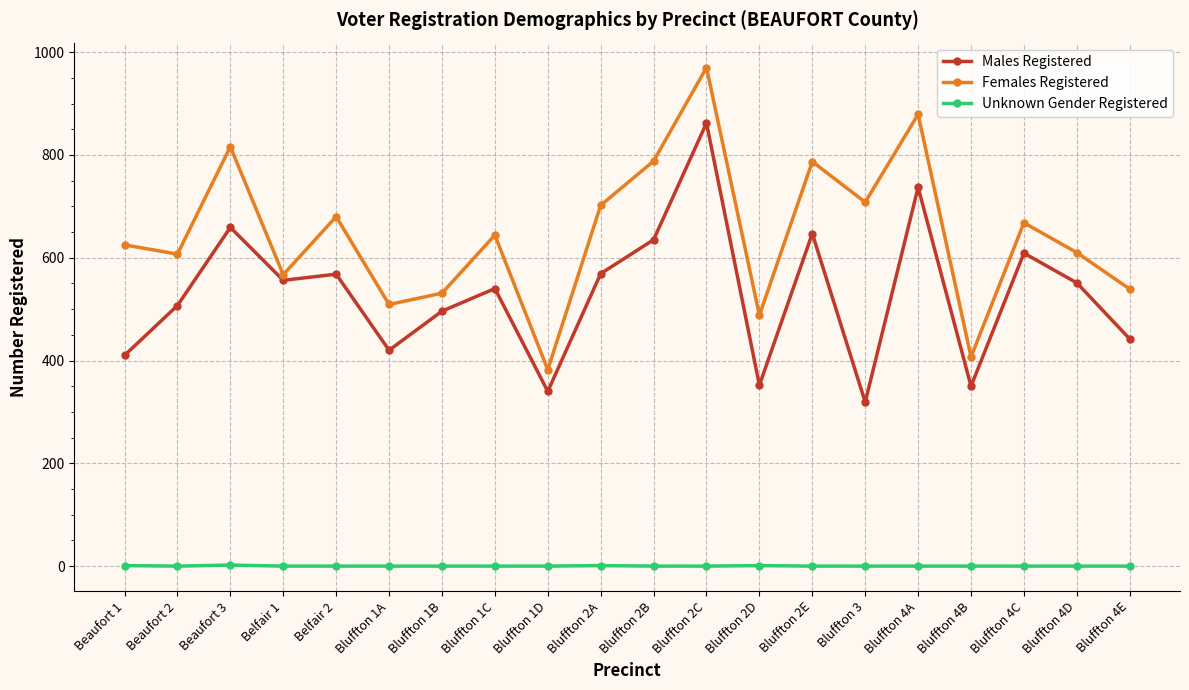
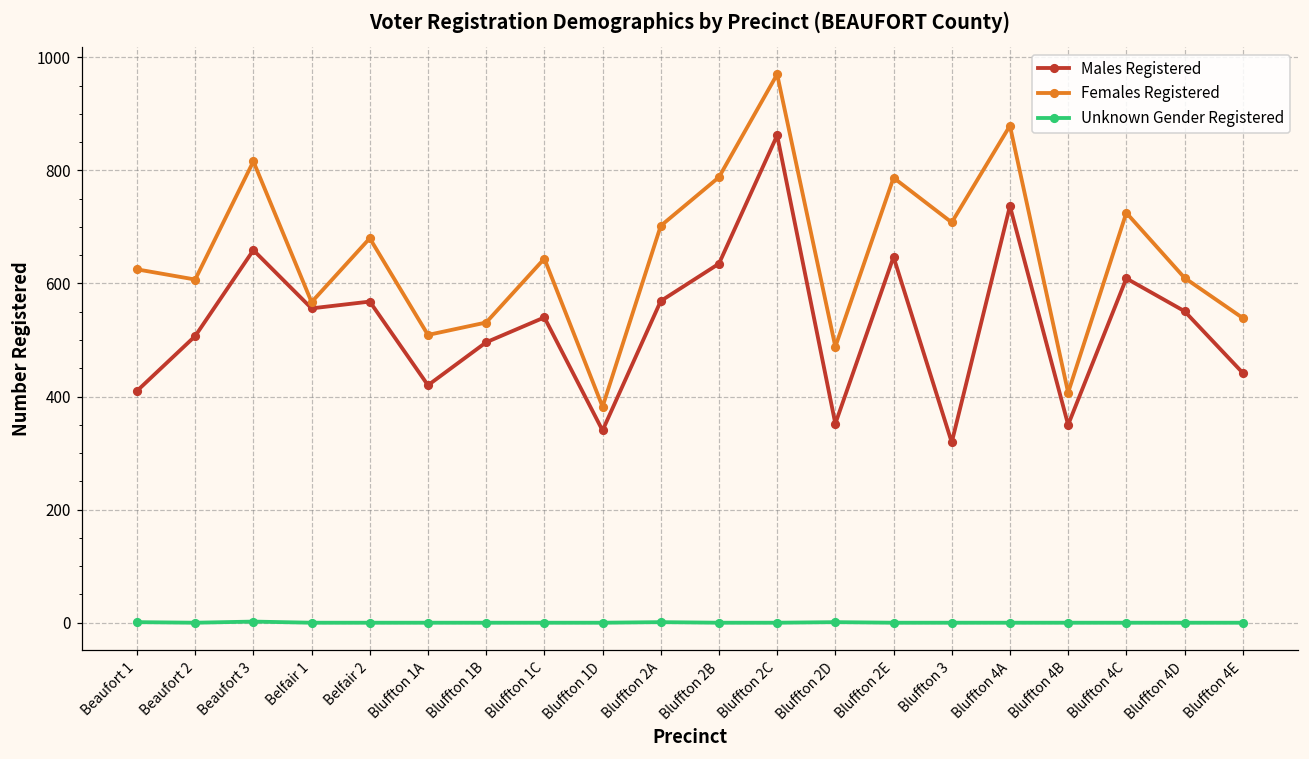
Females Registered, Bluffton 4C: 670 -> 730
